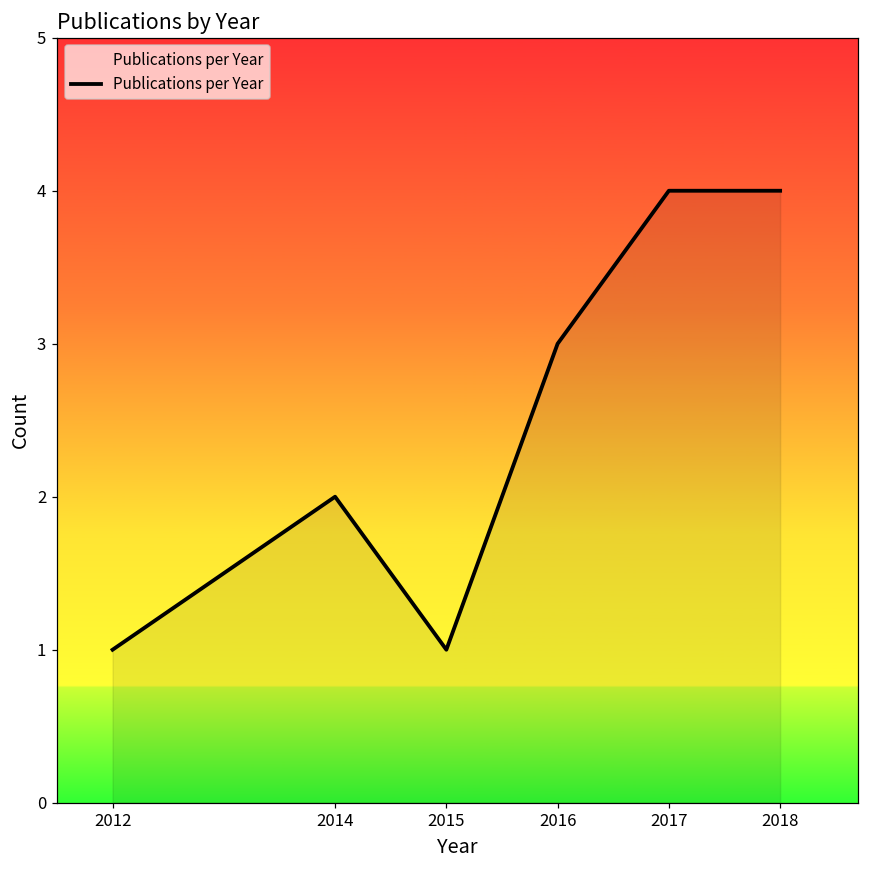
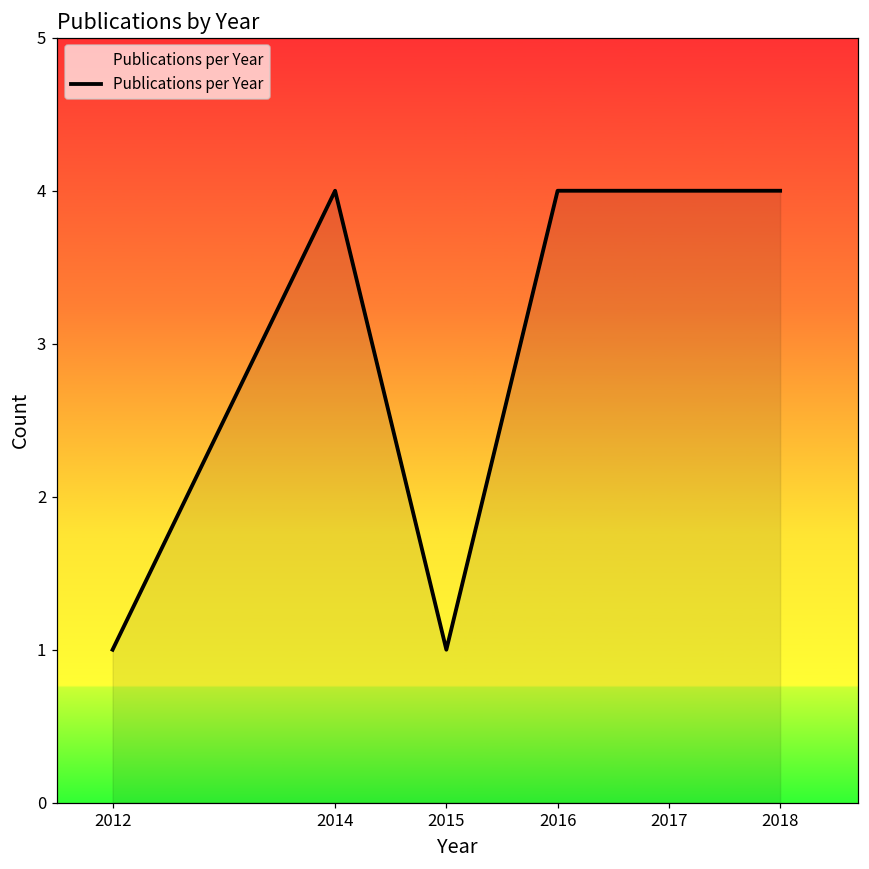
2014: 2 -> 4
2016: 3 -> 4
